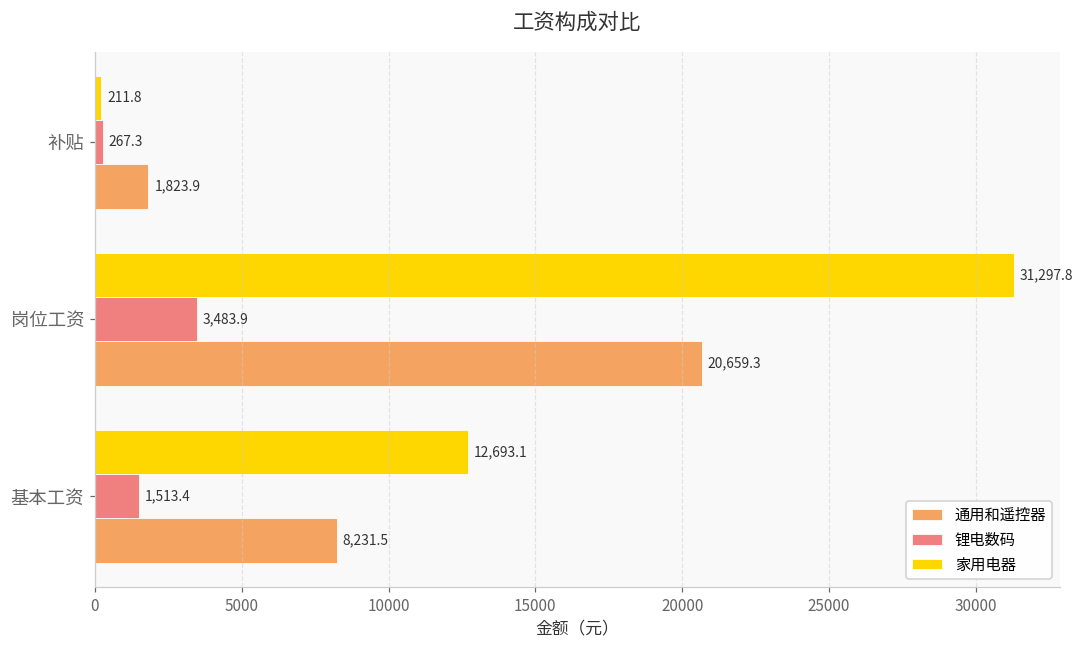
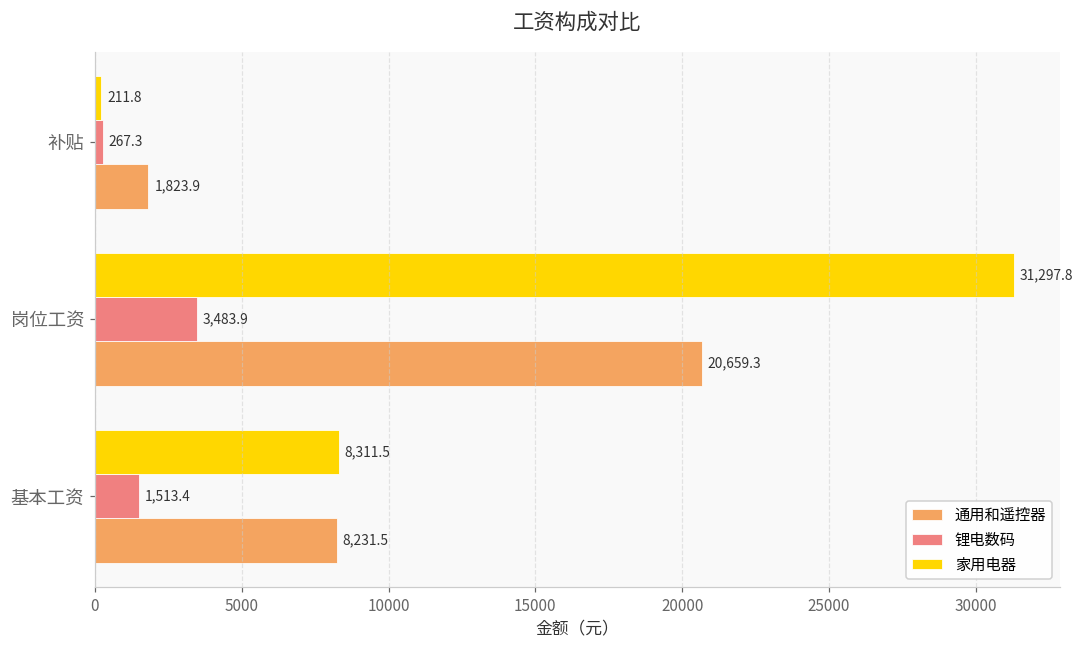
家用电器, 基本工资: 12,693.1 -> 8,311.5
